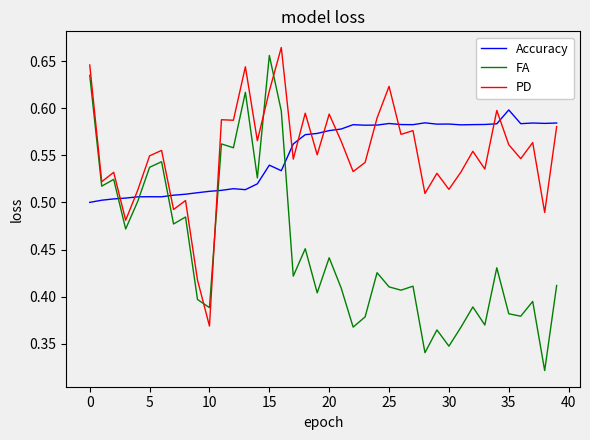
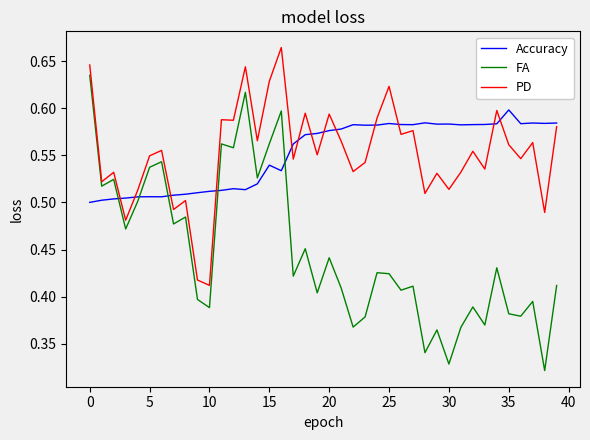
PD, 10: 0.37 -> 0.41
FA, 15: 0.66 -> 0.56
PD, 15: 0.62 -> 0.63
FA, 25: 0.41 -> 0.42
FA, 30: 0.35 -> 0.33
